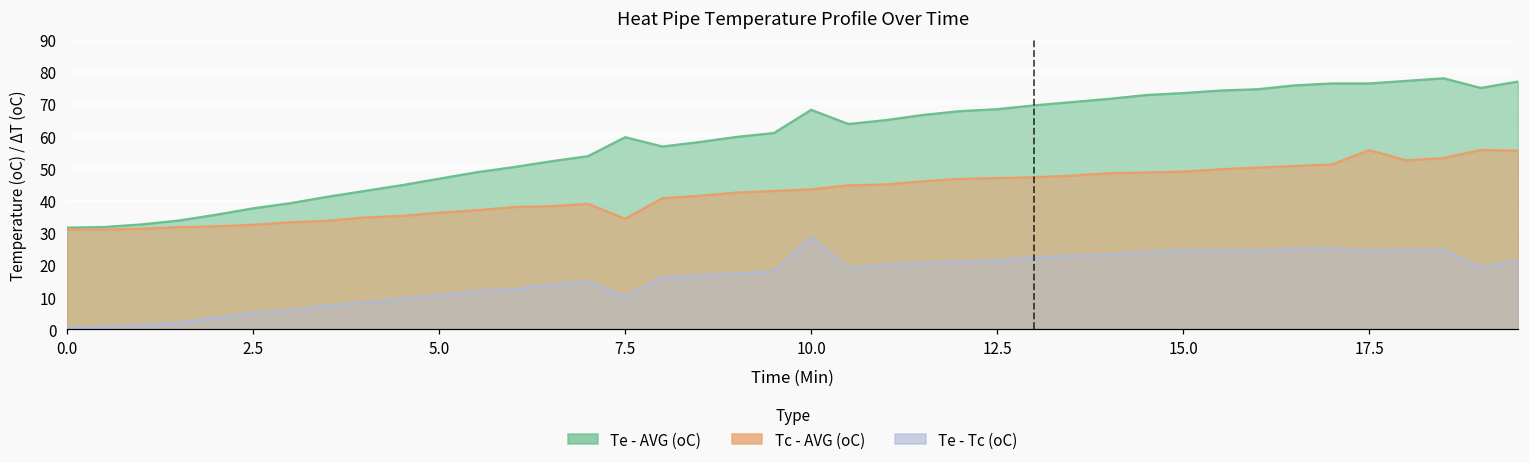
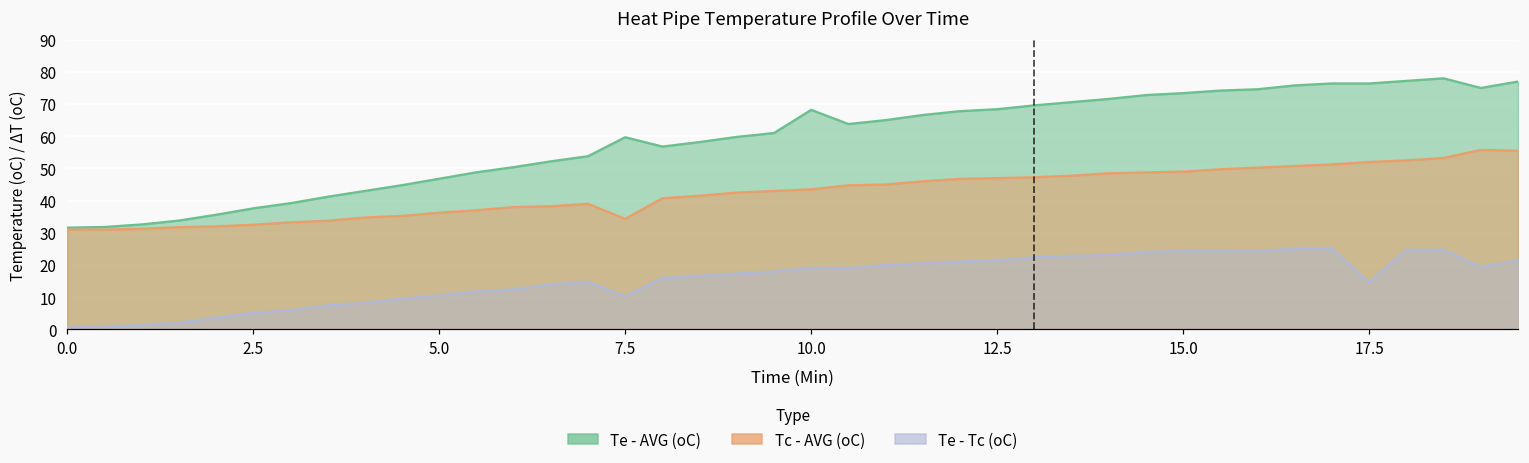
Te - Tc (oC), 10.0: 29 -> 19
Tc - AVG (oC), 17.5: 56 -> 52
Te - Tc (oC), 17.5: 24 -> 15
